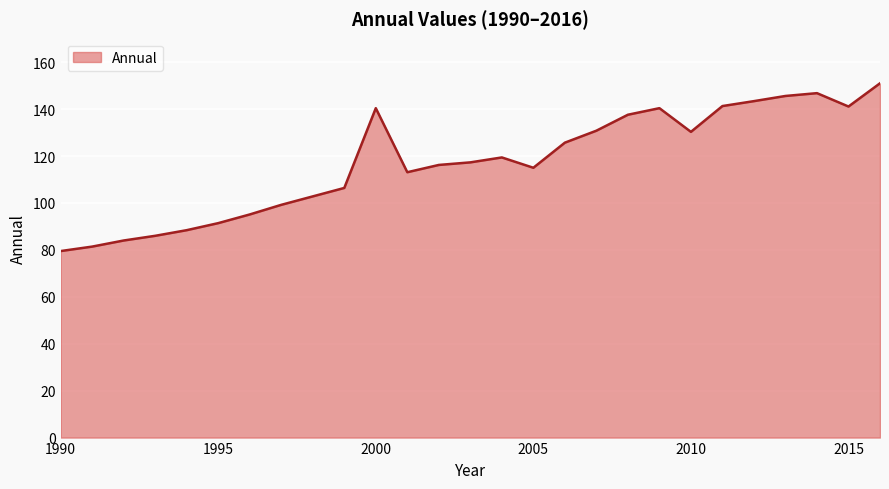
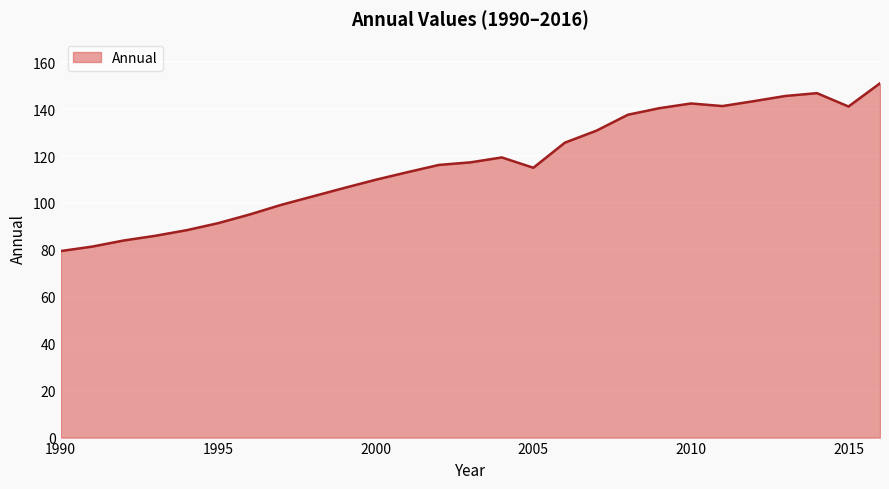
2000: 140 -> 110
2010: 130 -> 142
